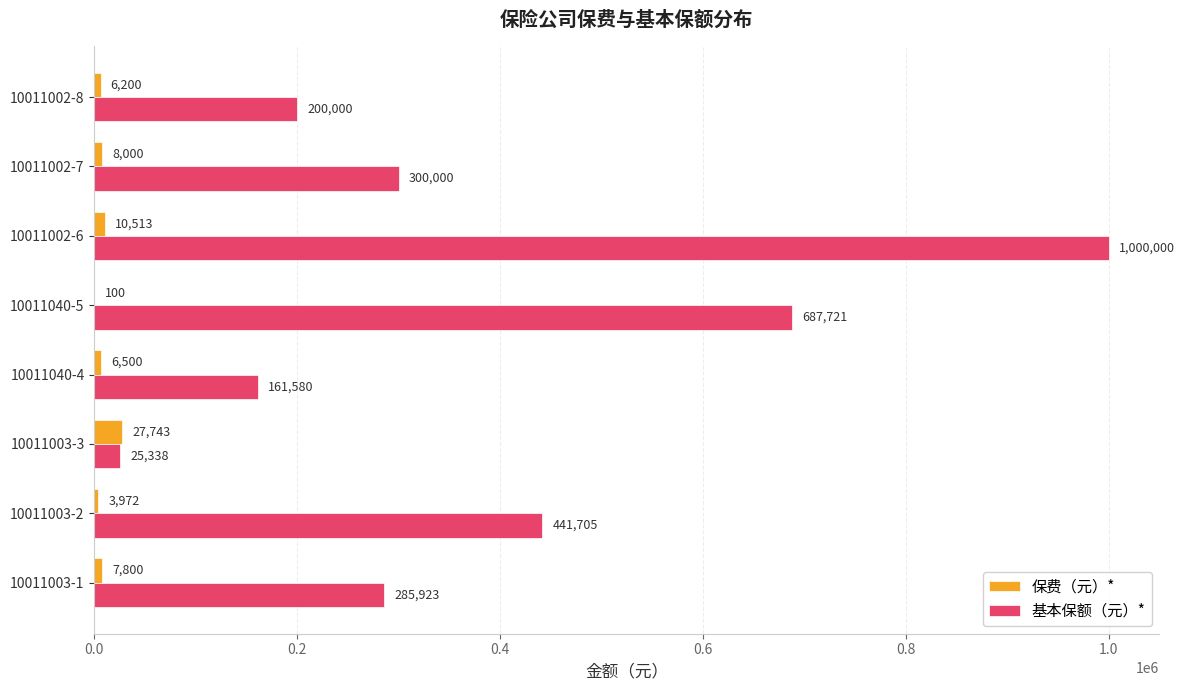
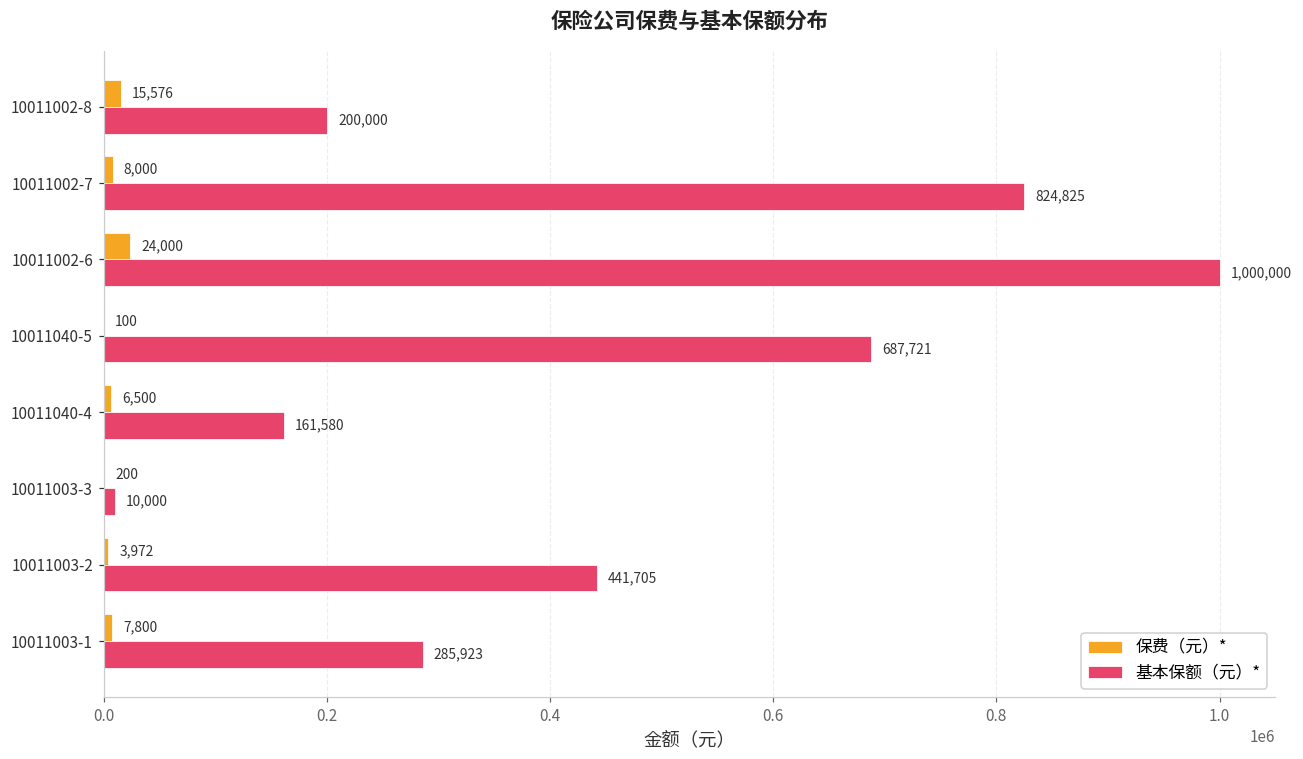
保费（元）*, 10011002-8: 6,200 -> 15,576
基本保额（元）*, 10011002-7: 300,000 -> 824,825
保费（元）*, 10011002-6: 10,513 -> 24,000
保费（元）*, 10011003-3: 27,743 -> 200
基本保额（元）*, 10011003-3: 25,338 -> 10,000
